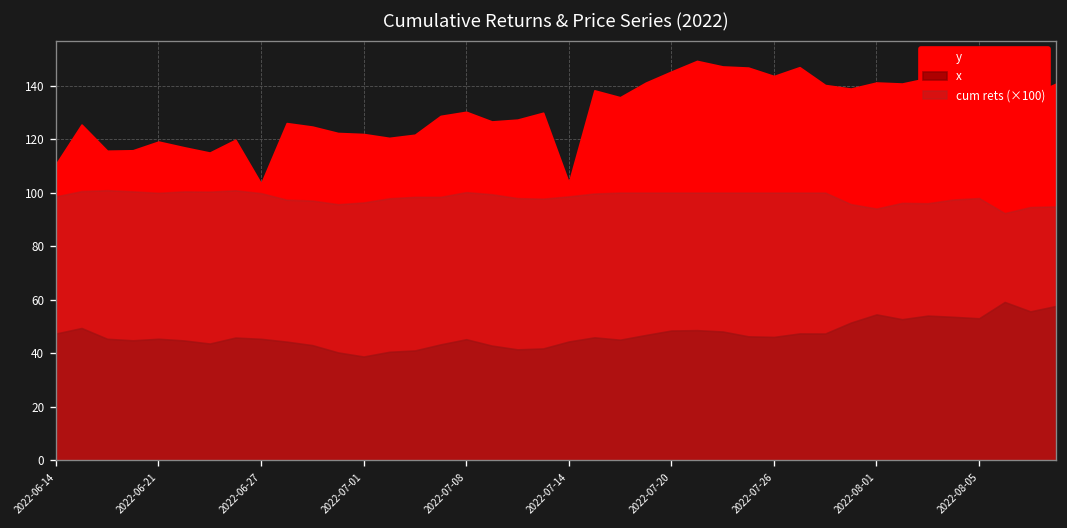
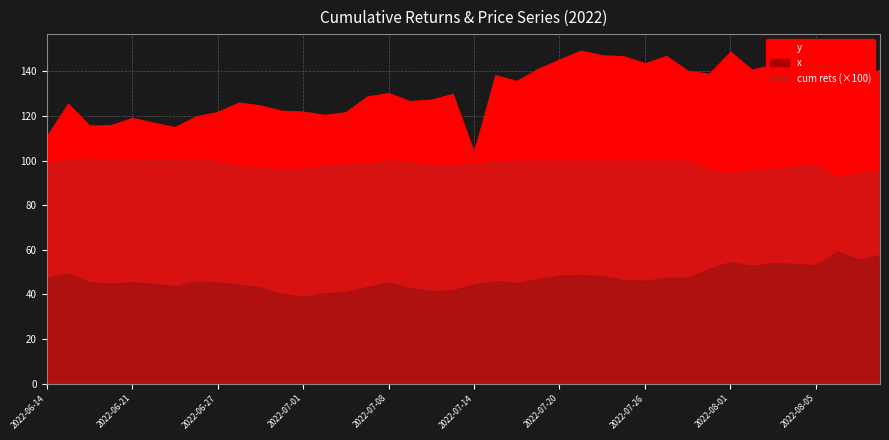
y, 2022-06-27: 103 -> 122
y, 2022-08-01: 141 -> 149
